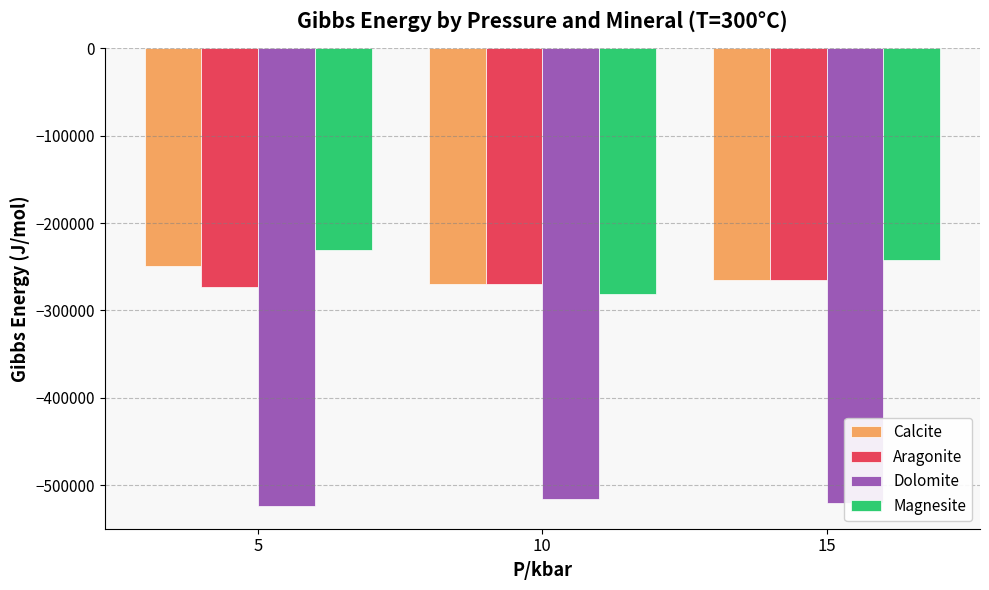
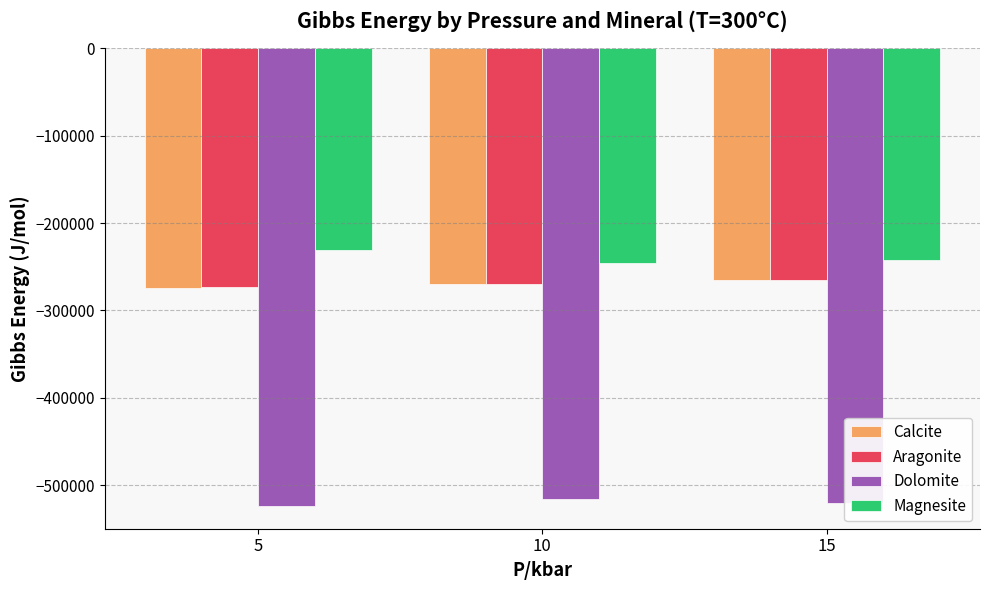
Calcite, 5: -250000 -> -270000
Magnesite, 10: -280000 -> -250000
